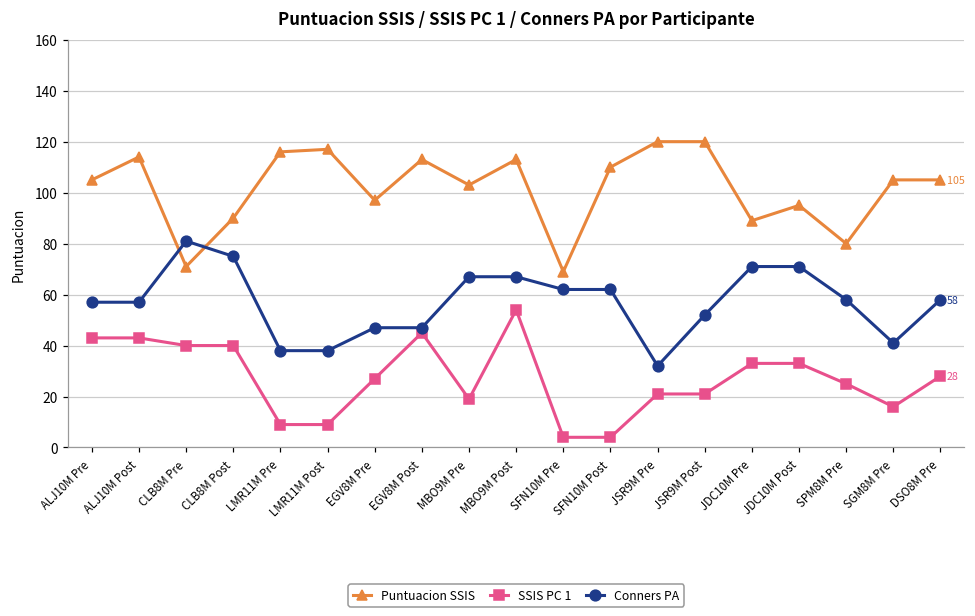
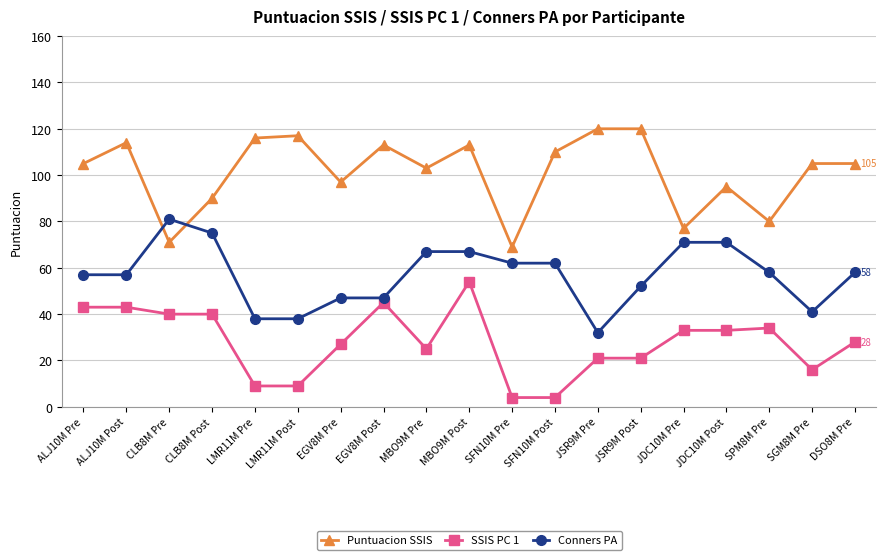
SSIS PC 1, MBO9M Pre: 19 -> 25
Puntuacion SSIS, JDC10M Pre: 89 -> 77
SSIS PC 1, SPM8M Pre: 25 -> 34
